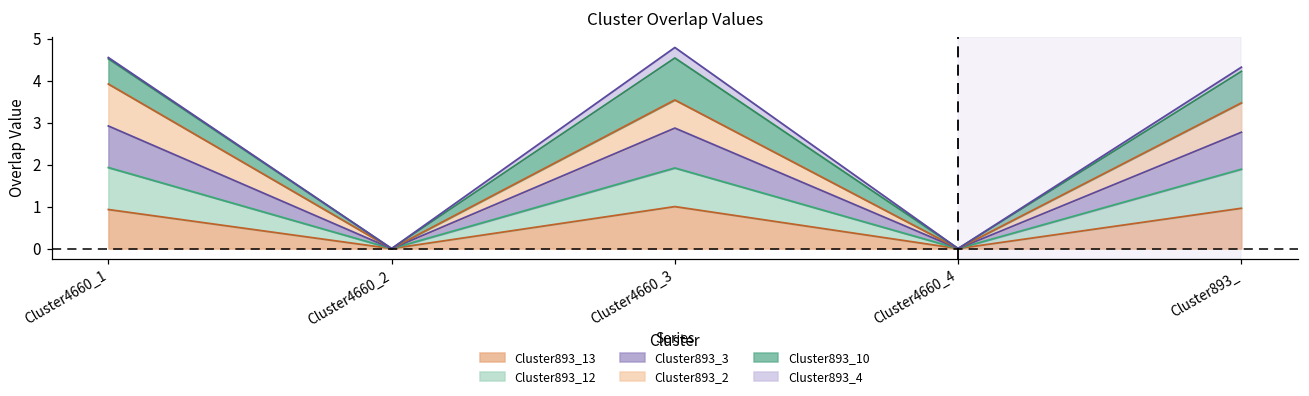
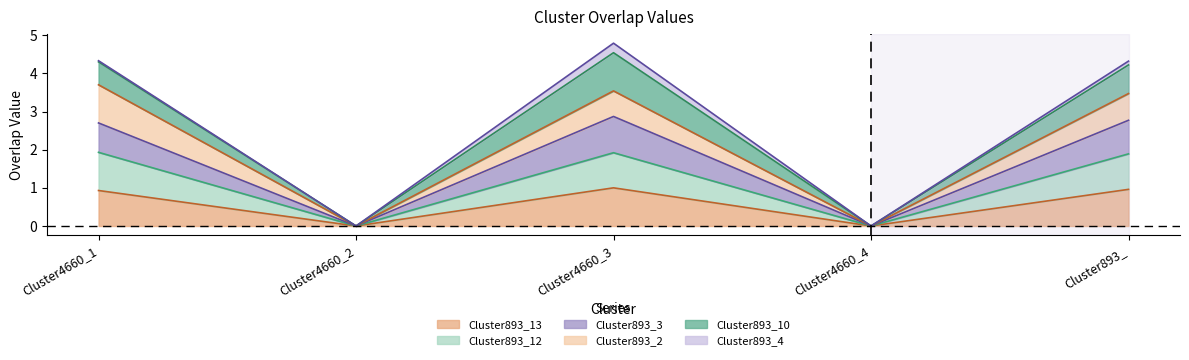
Cluster893_3, Cluster4660_1: 1.0 -> 0.8
